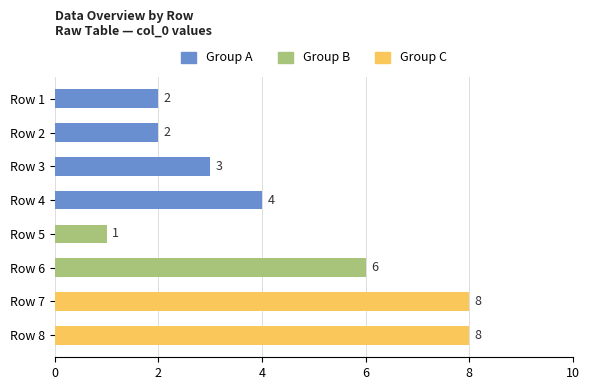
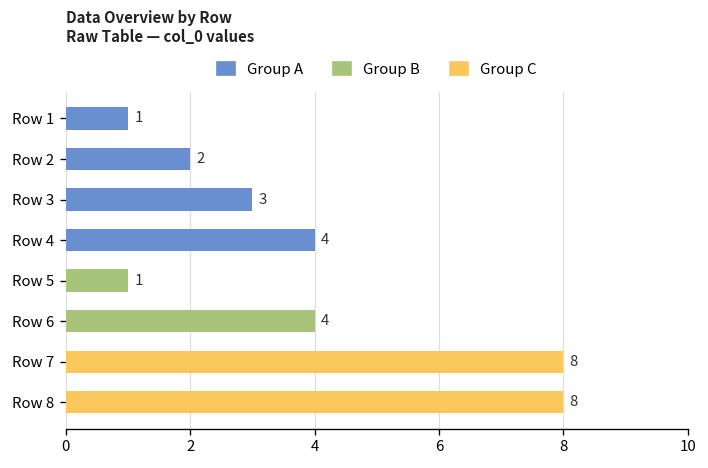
Row 1: 2 -> 1
Row 6: 6 -> 4
